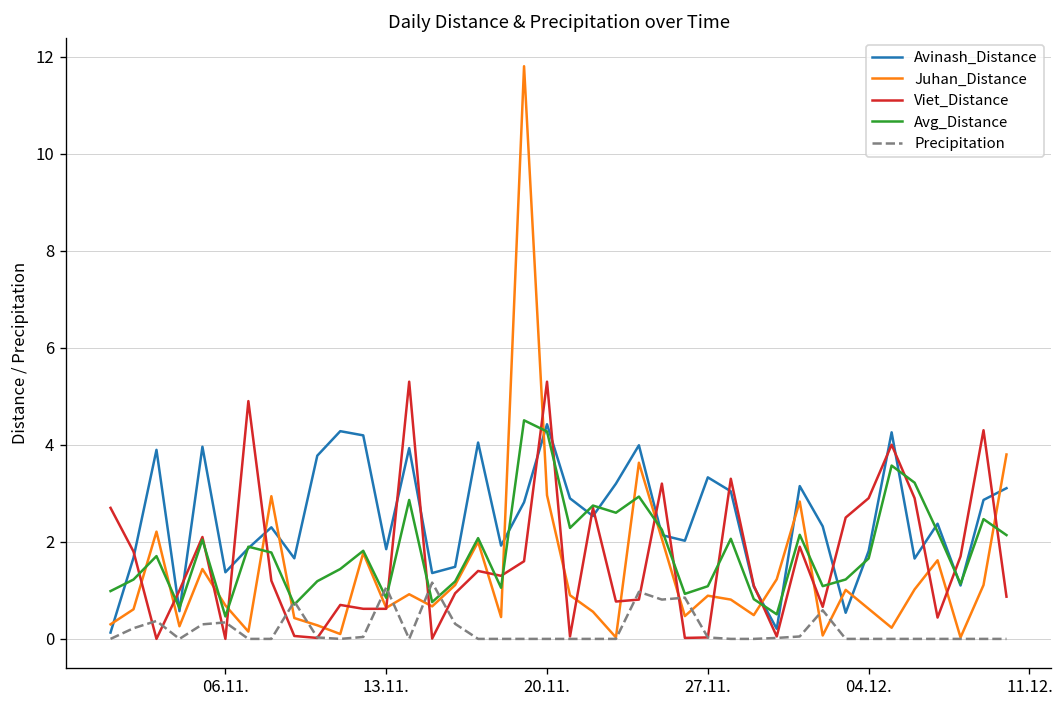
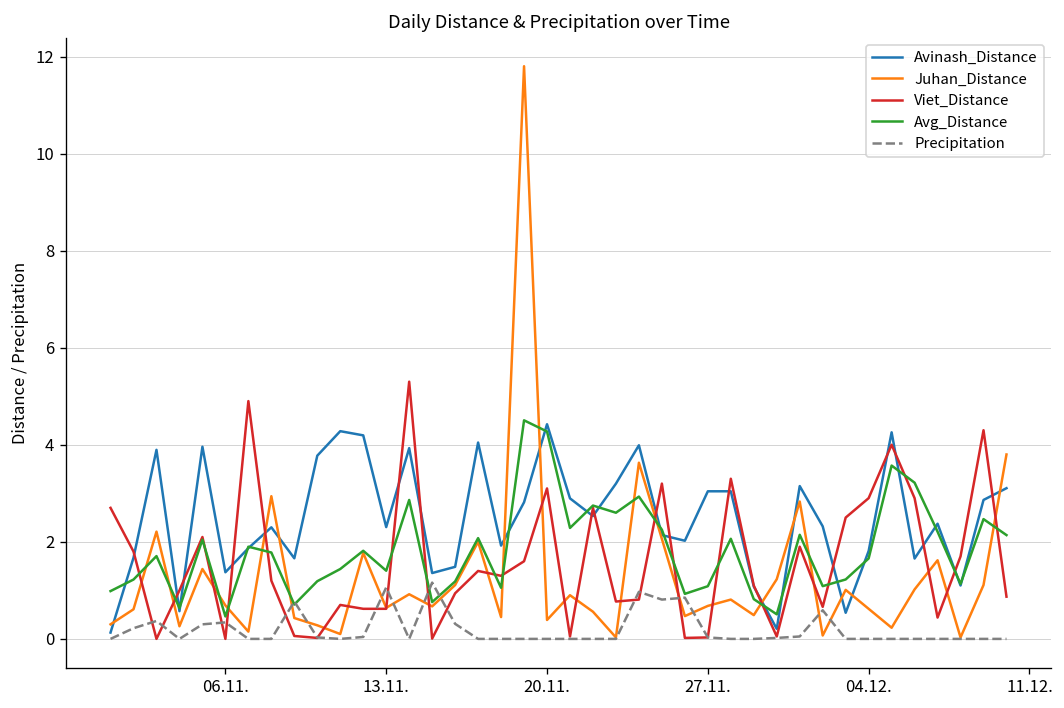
Avinash_Distance, 13.11.: 1.8 -> 2.3
Avg_Distance, 13.11.: 0.8 -> 1.4
Juhan_Distance, 20.11.: 3.0 -> 0.4
Viet_Distance, 20.11.: 5.3 -> 3.1
Avinash_Distance, 27.11.: 3.3 -> 3.0
Juhan_Distance, 27.11.: 0.9 -> 0.7
